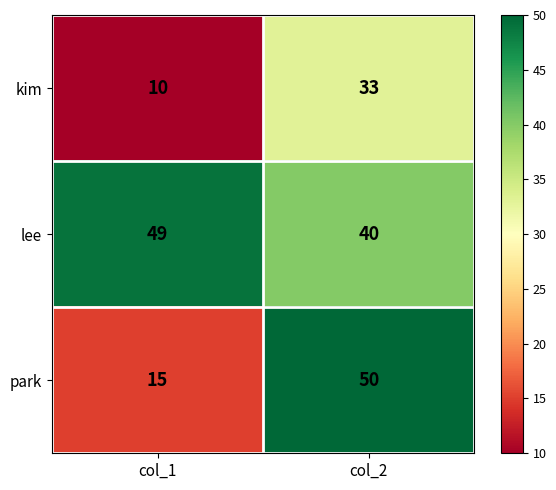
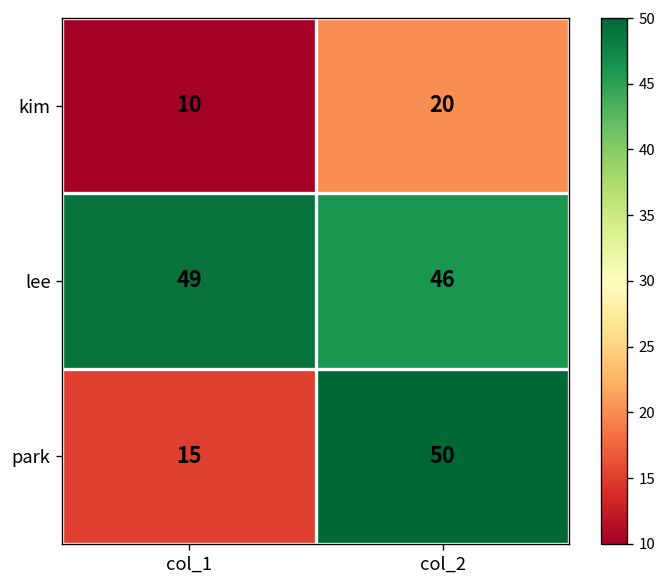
kim, col_2: 33 -> 20
lee, col_2: 40 -> 46
